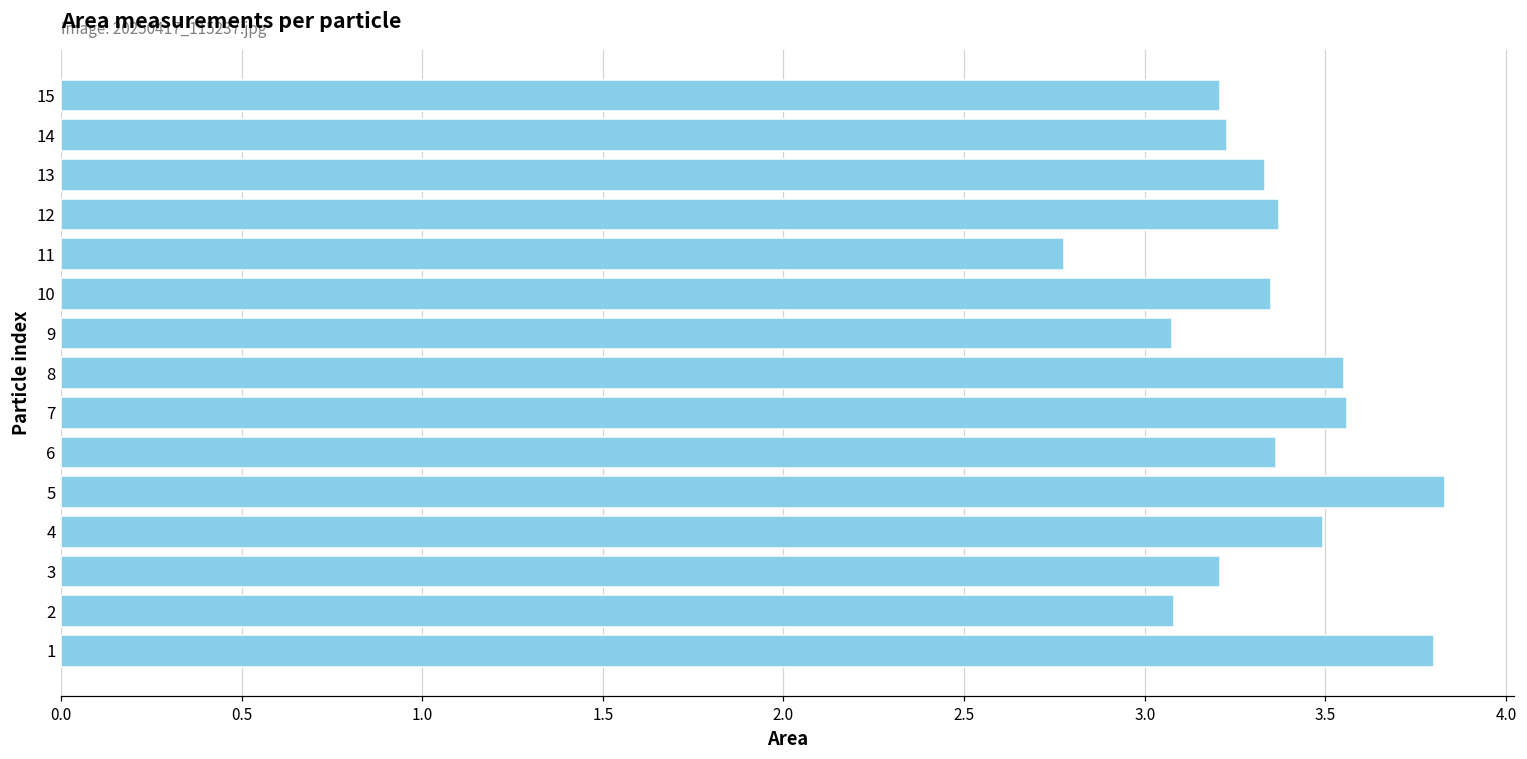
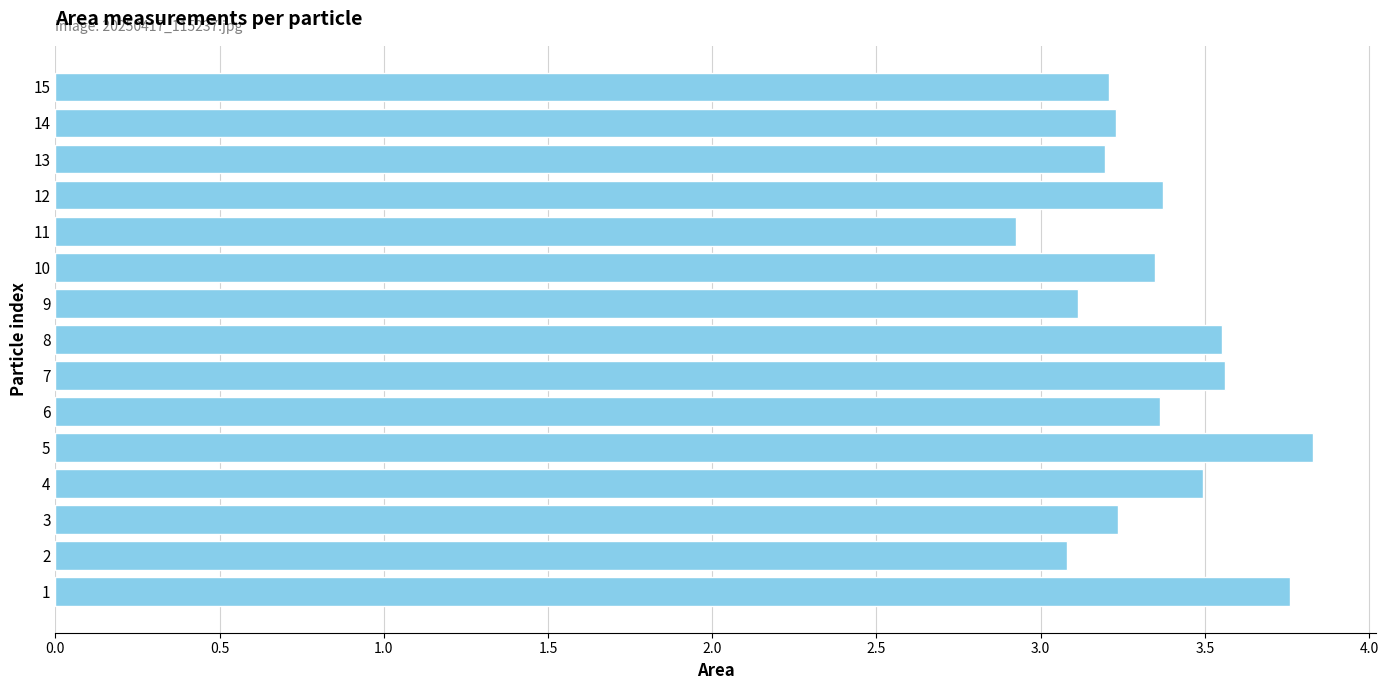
13: 3.33 -> 3.20
11: 2.78 -> 2.93
9: 3.08 -> 3.11
3: 3.21 -> 3.23
1: 3.80 -> 3.76
